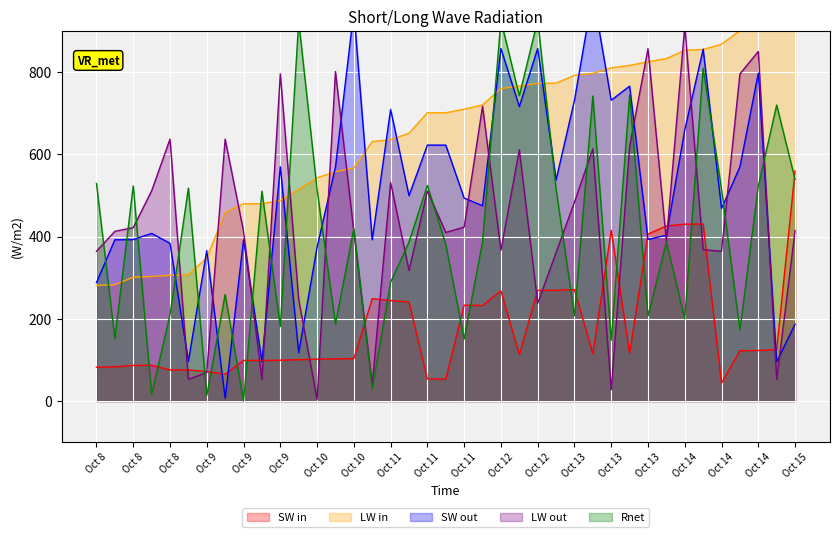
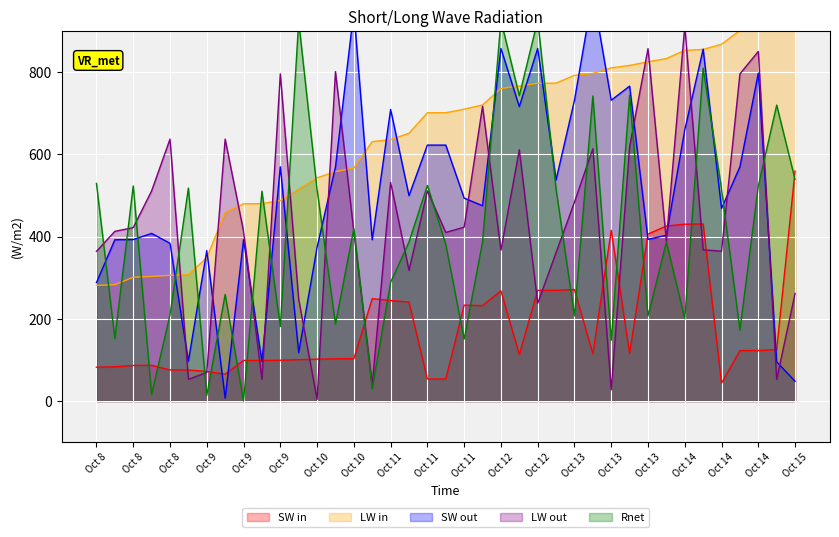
SW out, Oct 15: 190 -> 50
LW out, Oct 15: 410 -> 260
